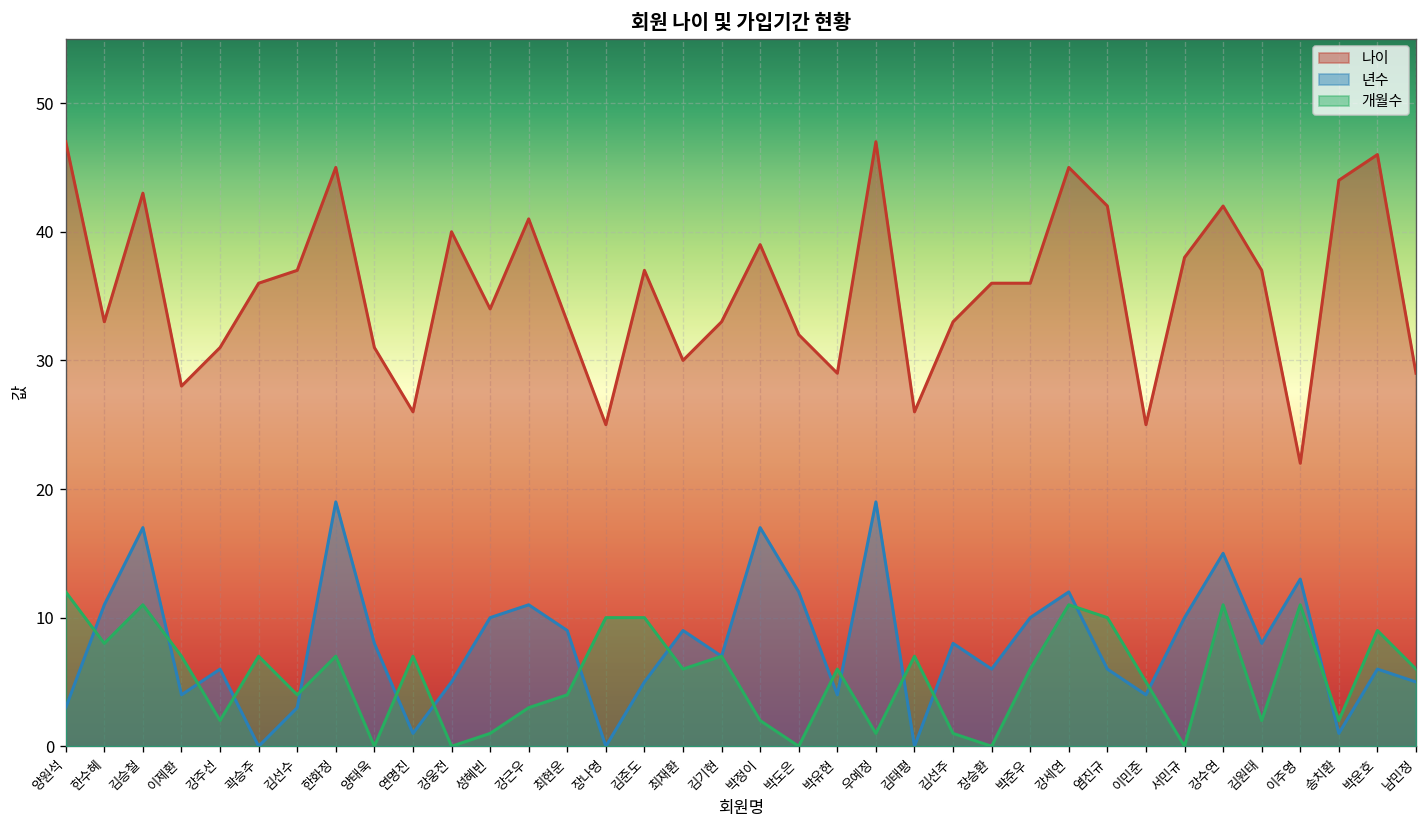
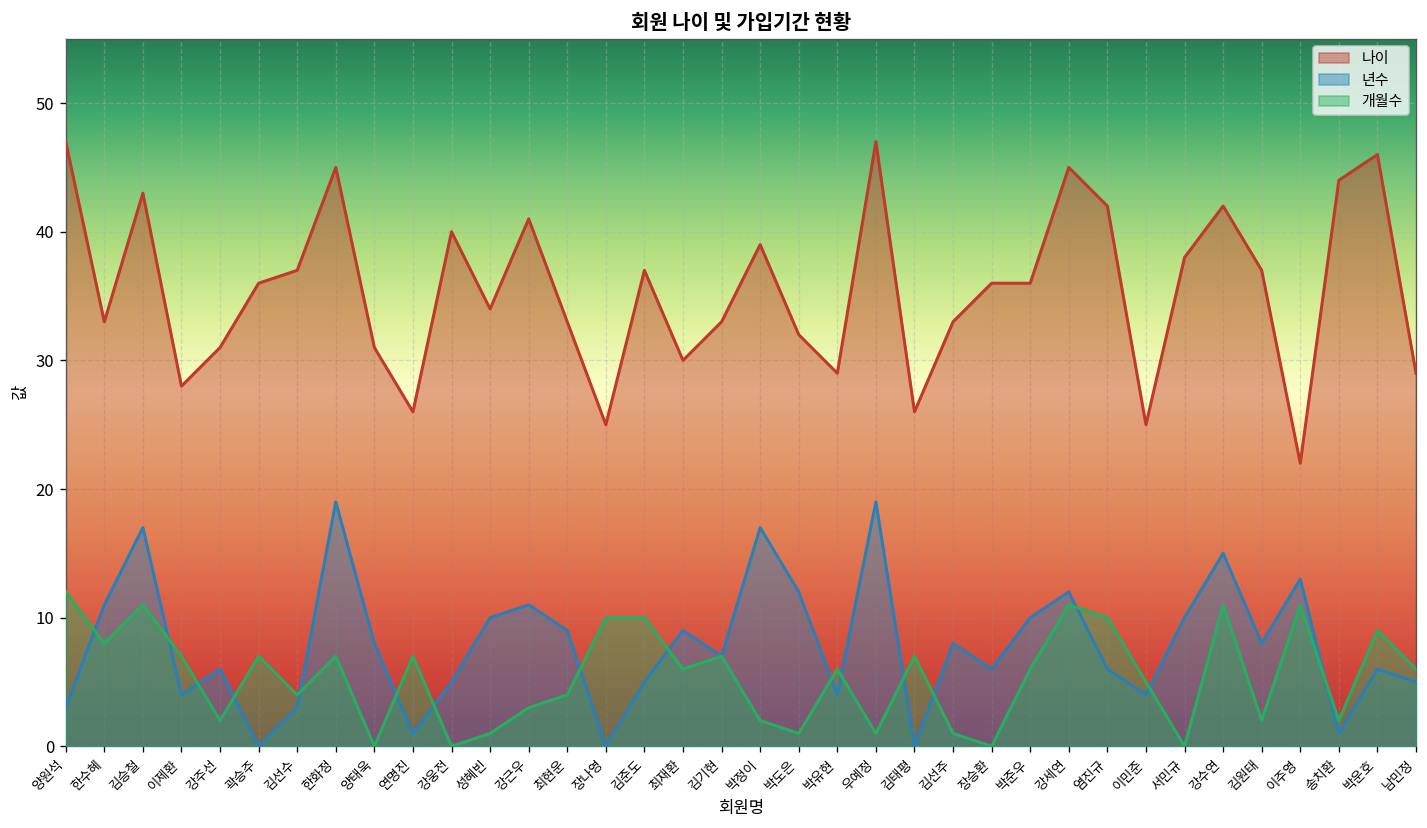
개월수, 박도은: 0 -> 1
